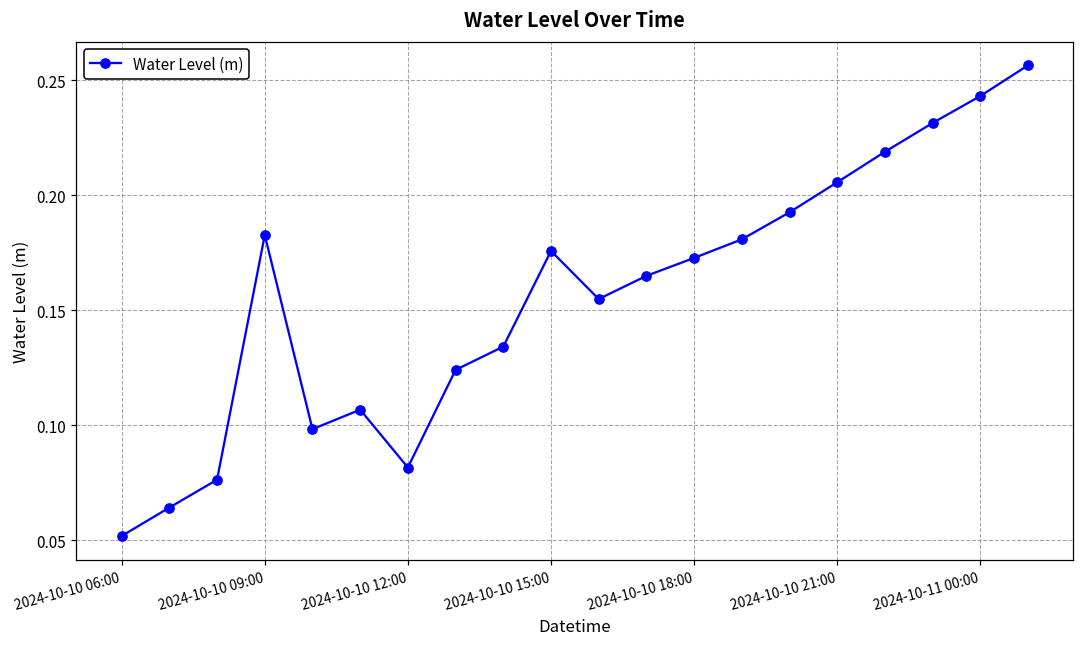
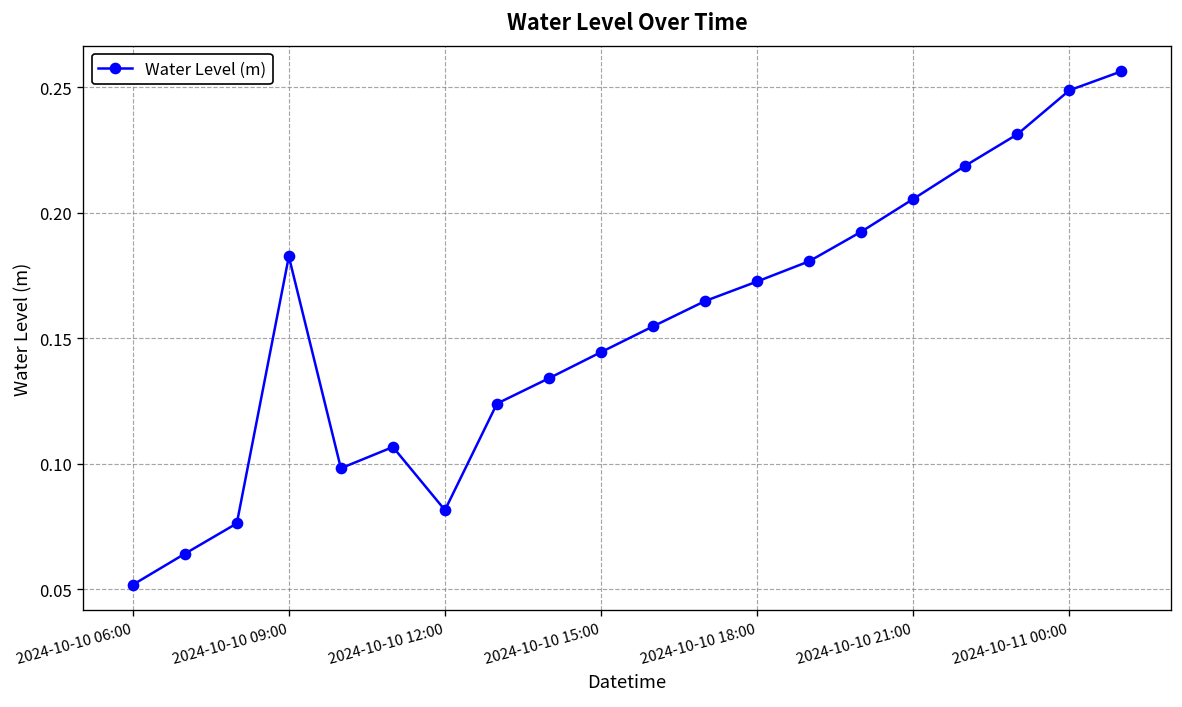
2024-10-10 15:00: 0.176 -> 0.145
2024-10-11 00:00: 0.243 -> 0.249
